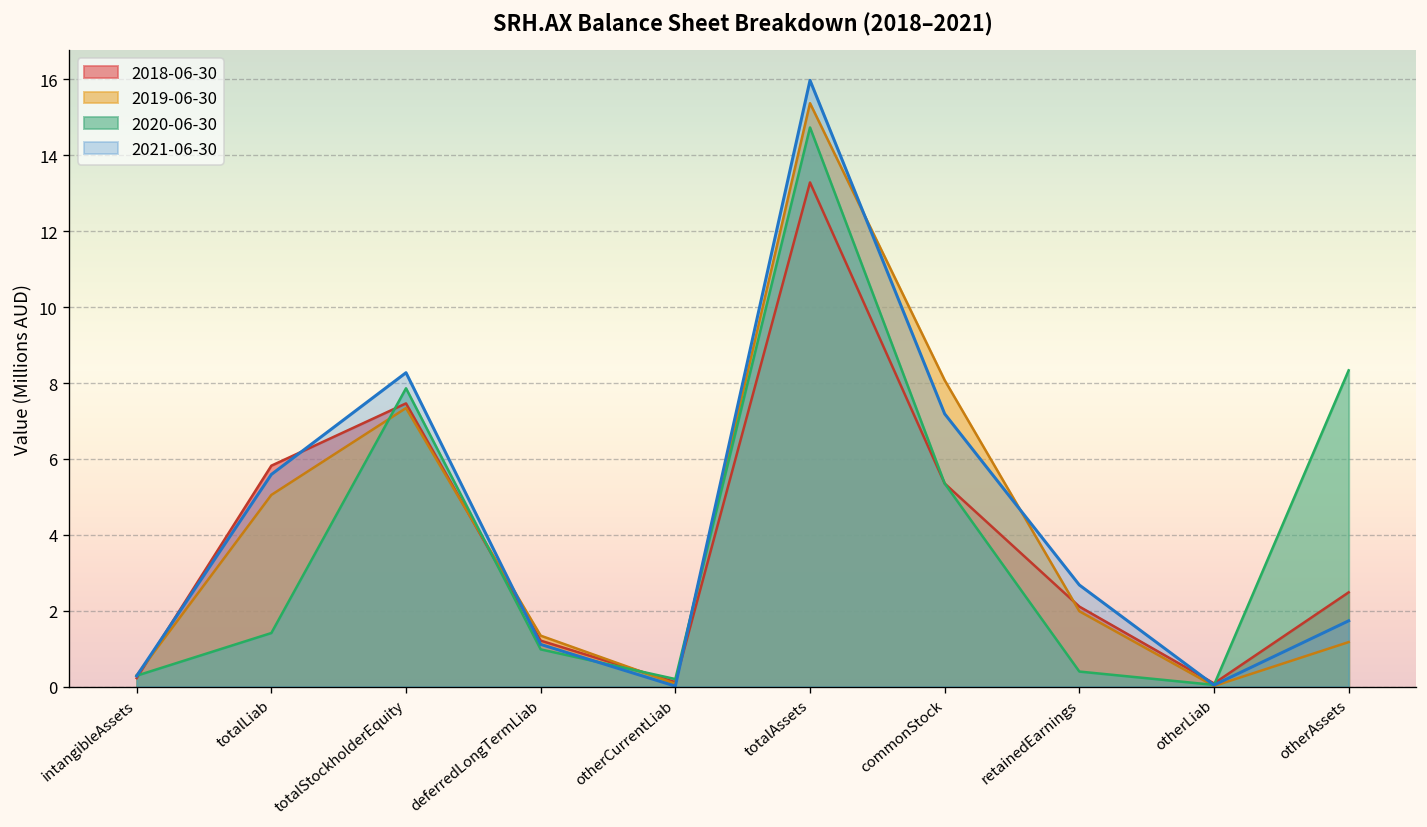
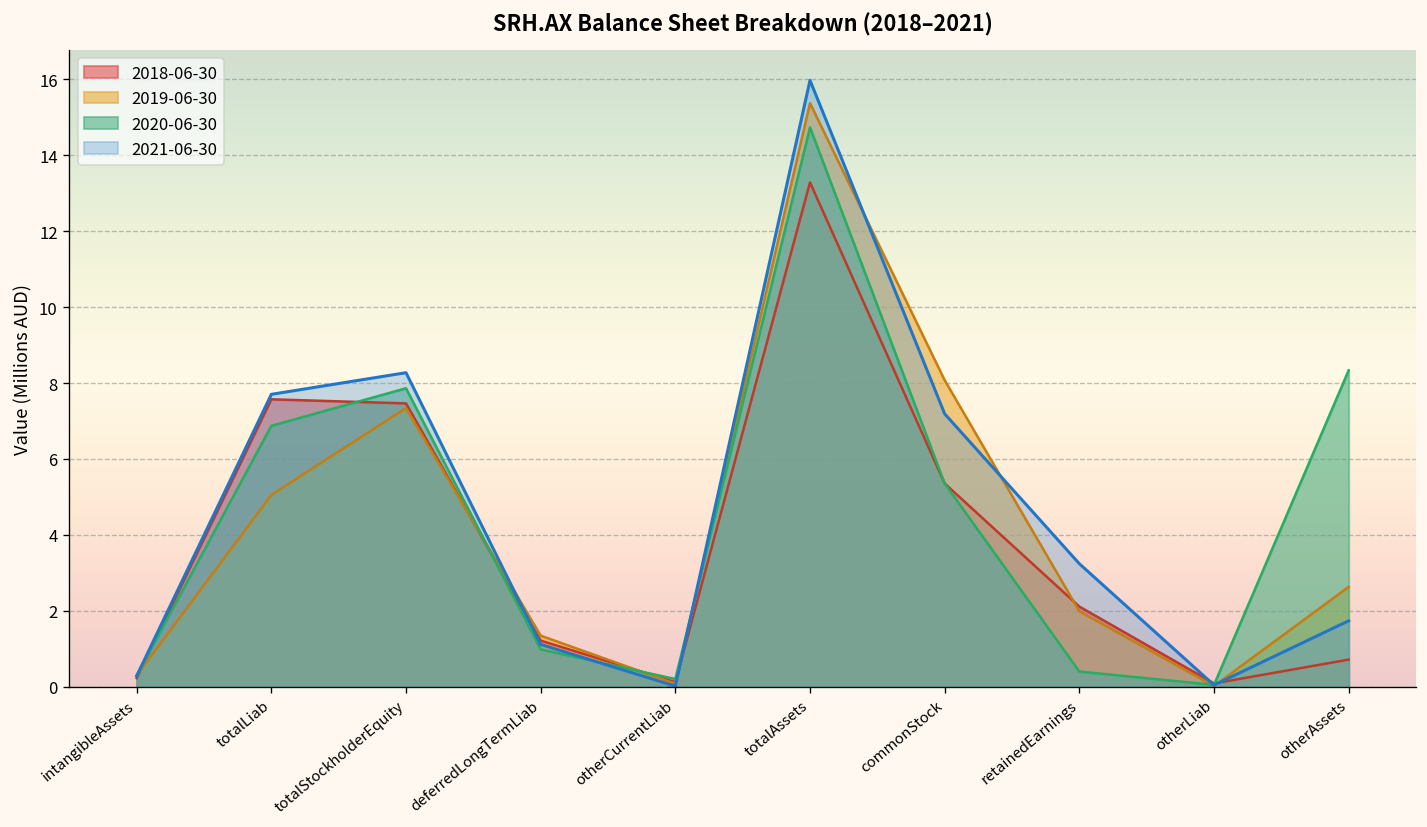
2018-06-30, totalLiab: 5.8 -> 7.6
2020-06-30, totalLiab: 1.4 -> 6.9
2021-06-30, totalLiab: 5.6 -> 7.7
2021-06-30, retainedEarnings: 2.7 -> 3.2
2018-06-30, otherAssets: 2.5 -> 0.7
2019-06-30, otherAssets: 1.2 -> 2.6
